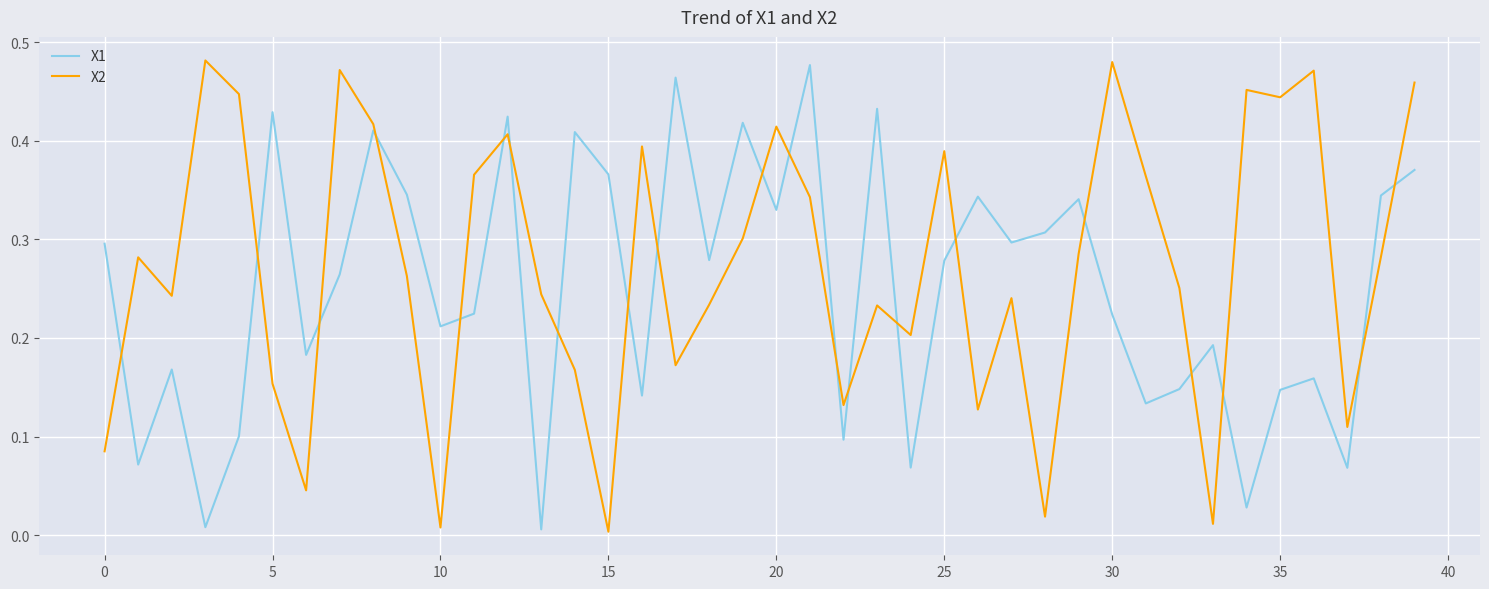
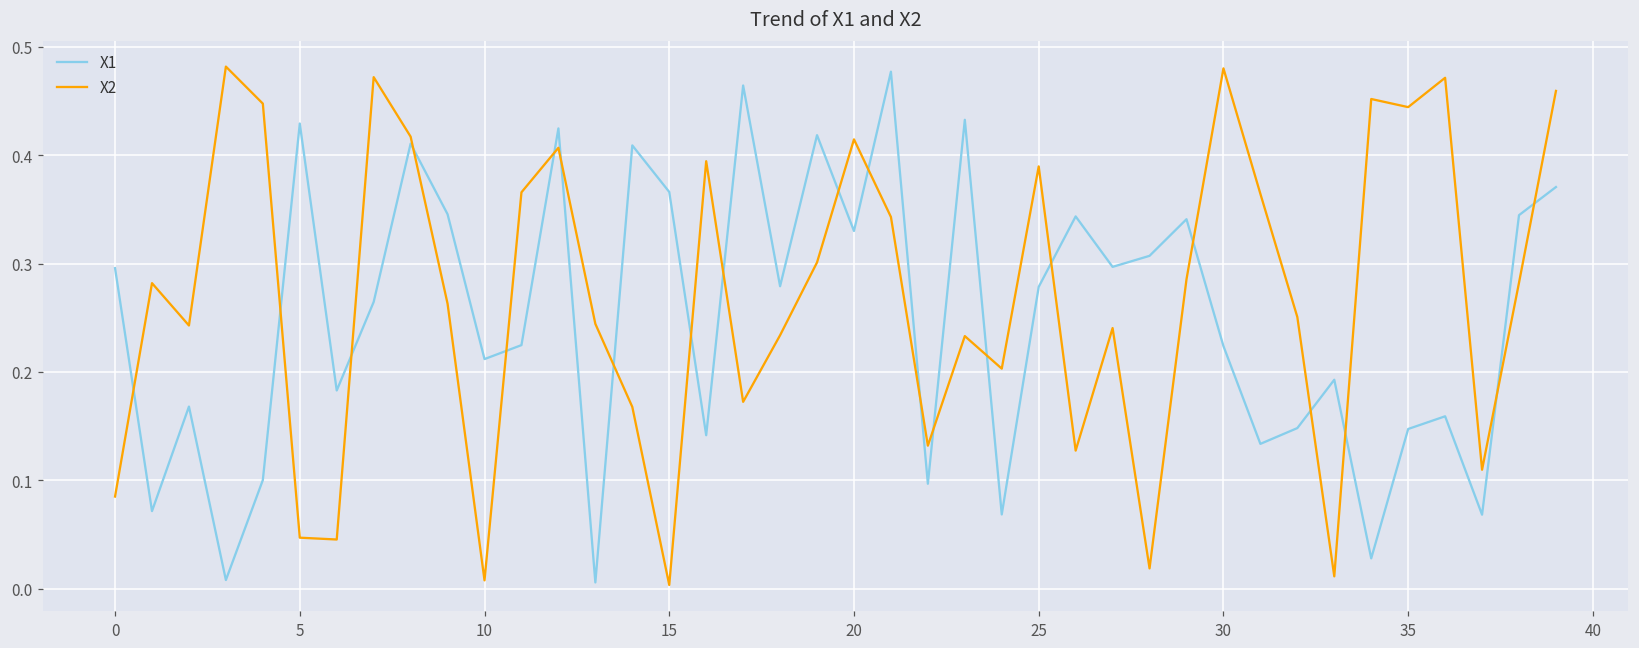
X2, 5: 0.15 -> 0.05
